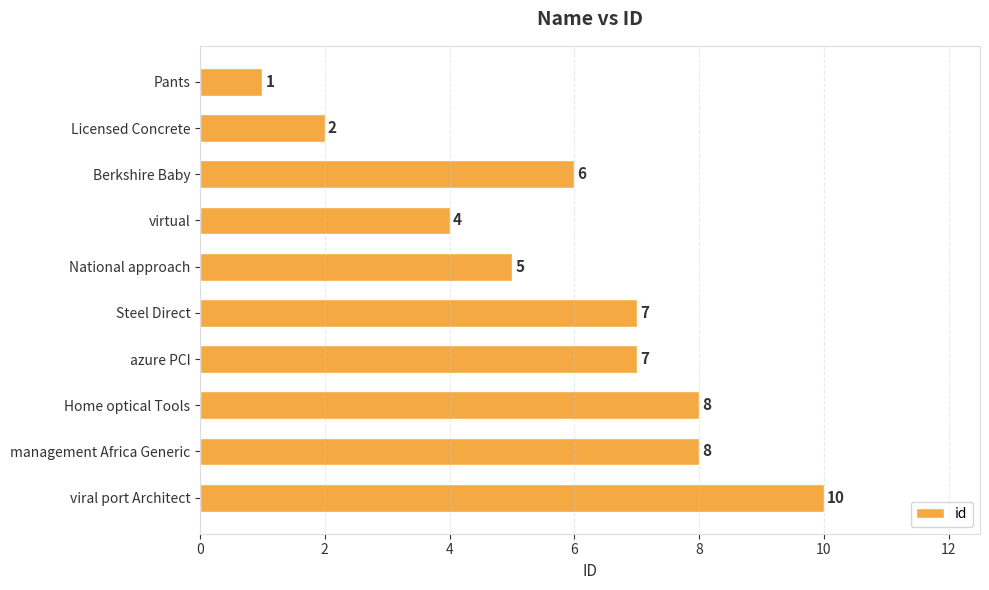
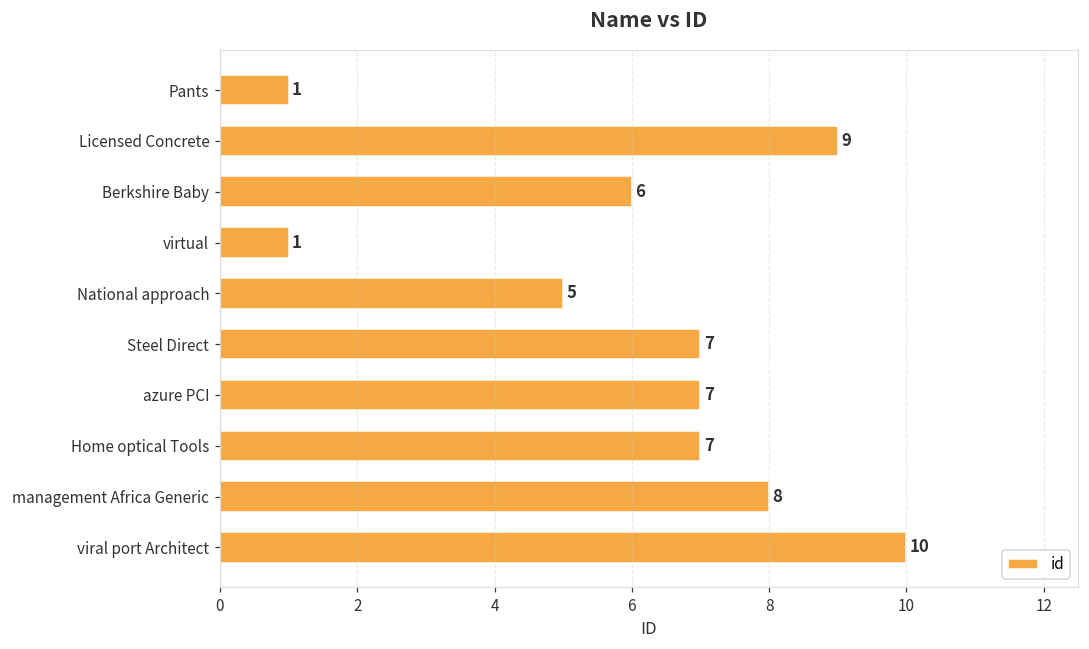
Licensed Concrete: 2 -> 9
virtual: 4 -> 1
Home optical Tools: 8 -> 7
